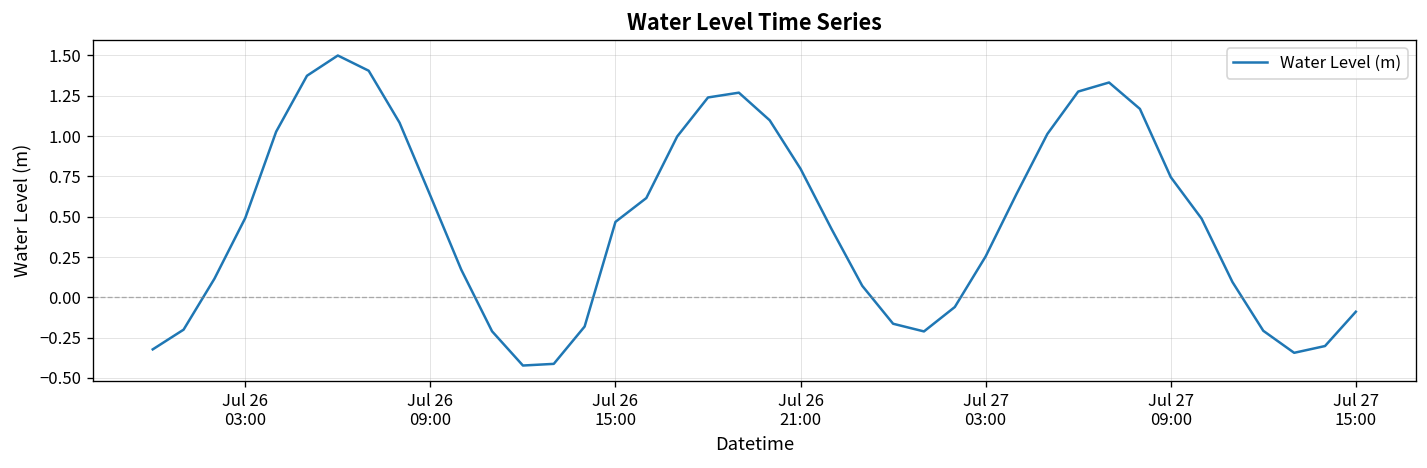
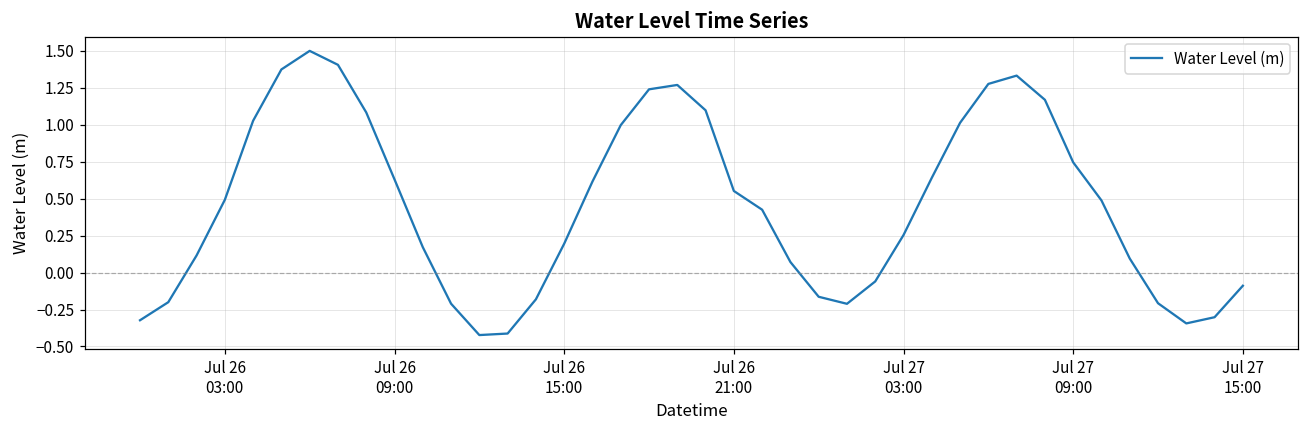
Jul 26 15:00: 0.47 -> 0.20
Jul 26 21:00: 0.80 -> 0.55
